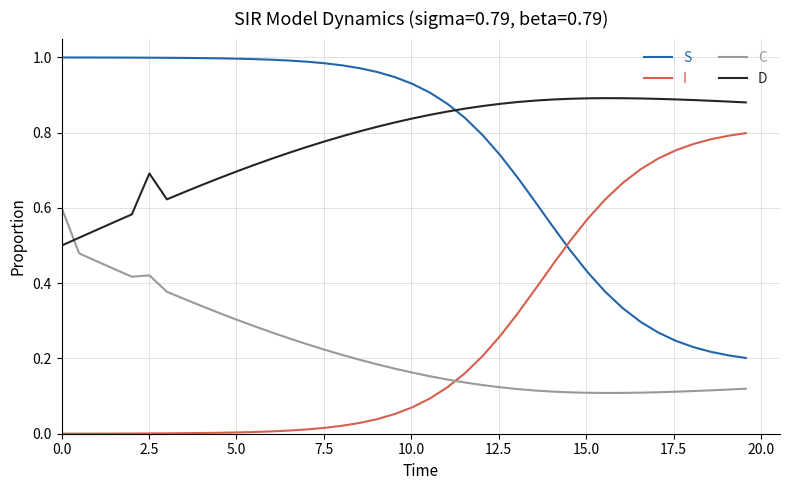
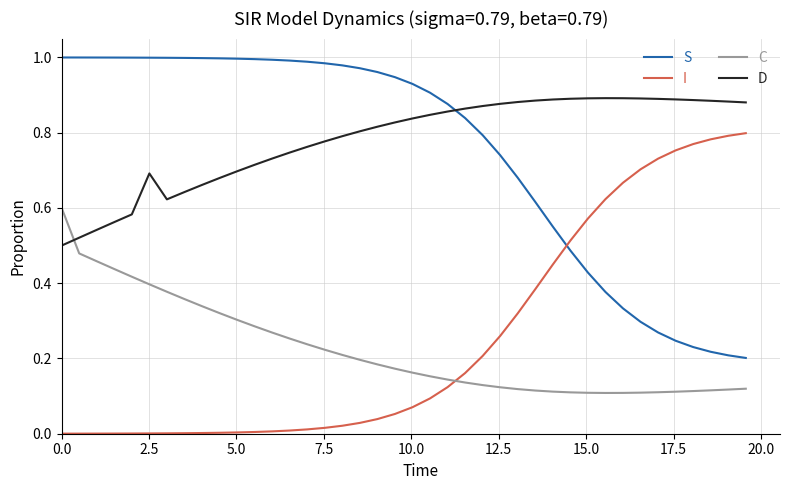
C, 2.5: 0.42 -> 0.40
